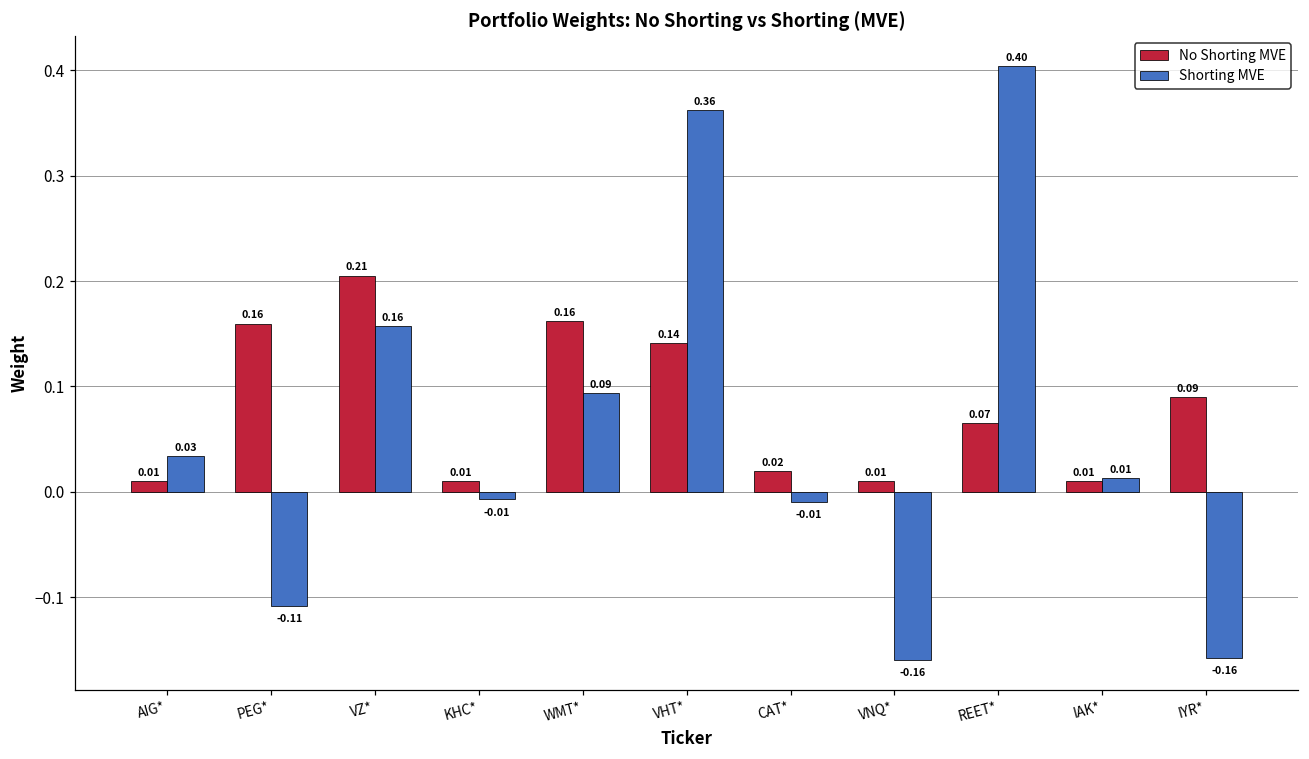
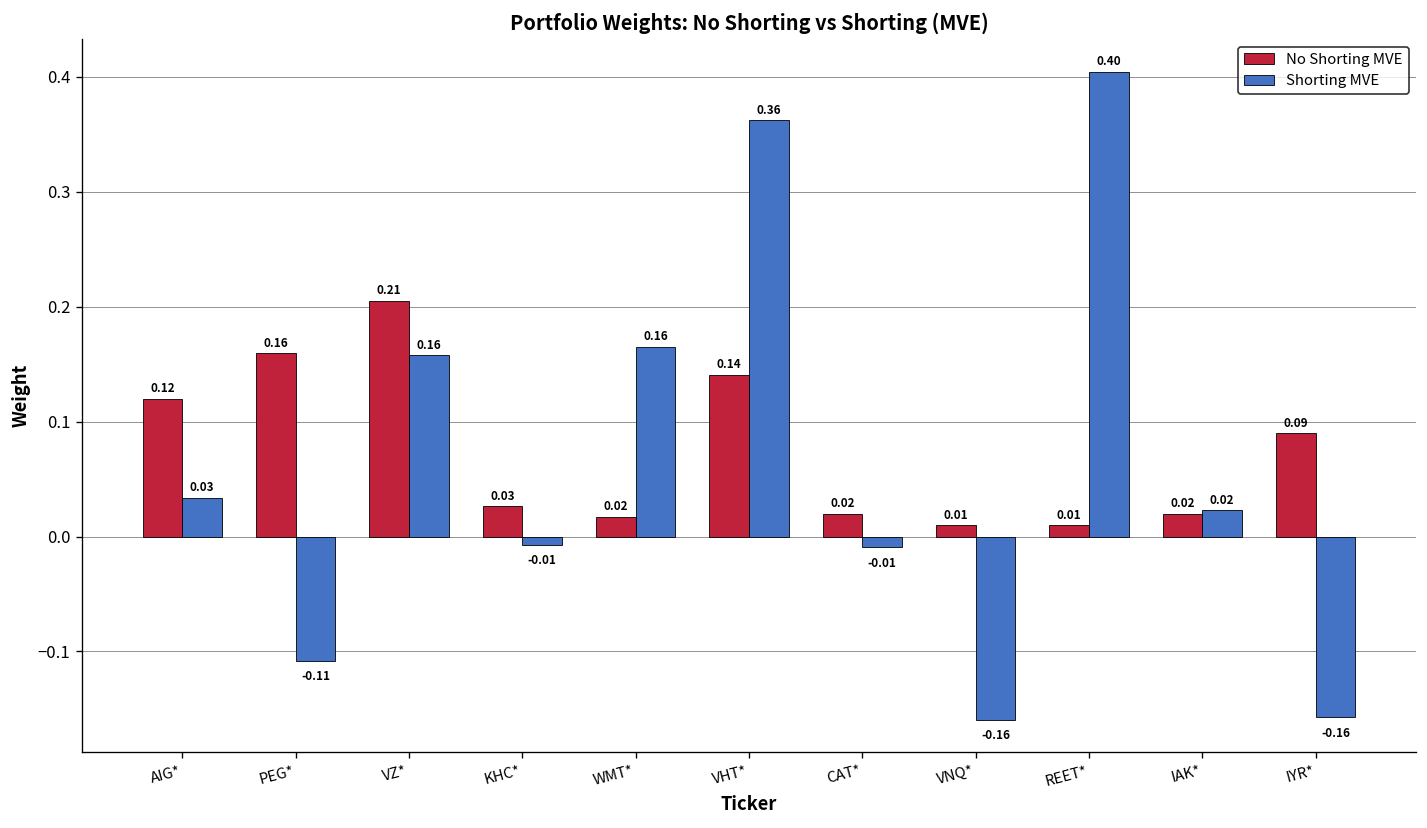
No Shorting MVE, AIG*: 0.01 -> 0.12
No Shorting MVE, KHC*: 0.01 -> 0.03
No Shorting MVE, WMT*: 0.16 -> 0.02
Shorting MVE, WMT*: 0.09 -> 0.16
No Shorting MVE, REET*: 0.07 -> 0.01
No Shorting MVE, IAK*: 0.01 -> 0.02
Shorting MVE, IAK*: 0.01 -> 0.02
